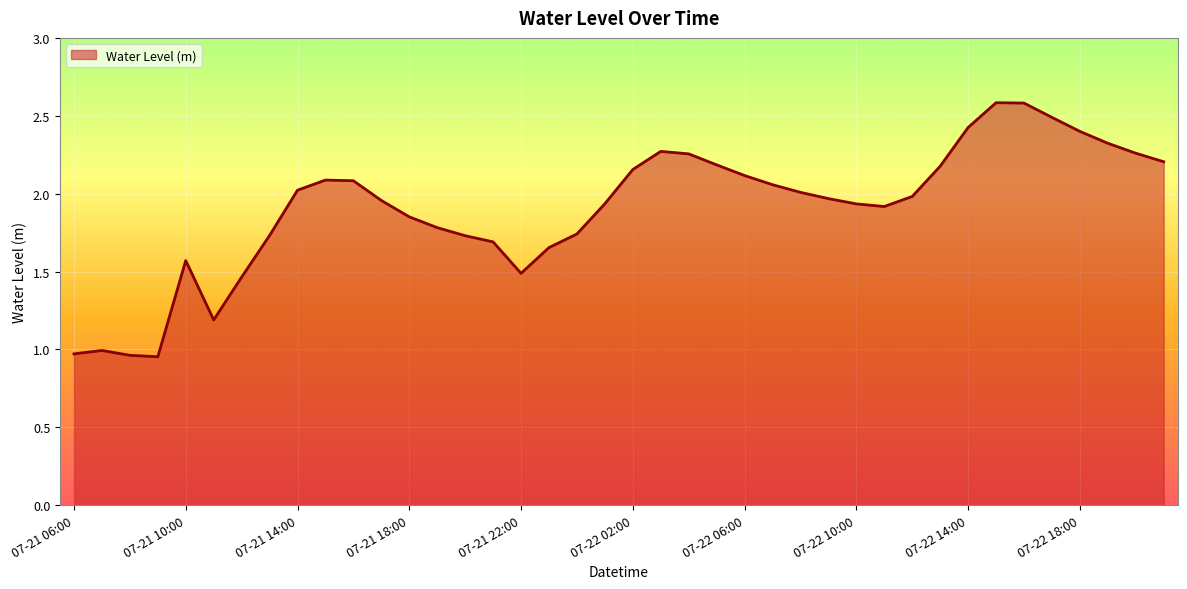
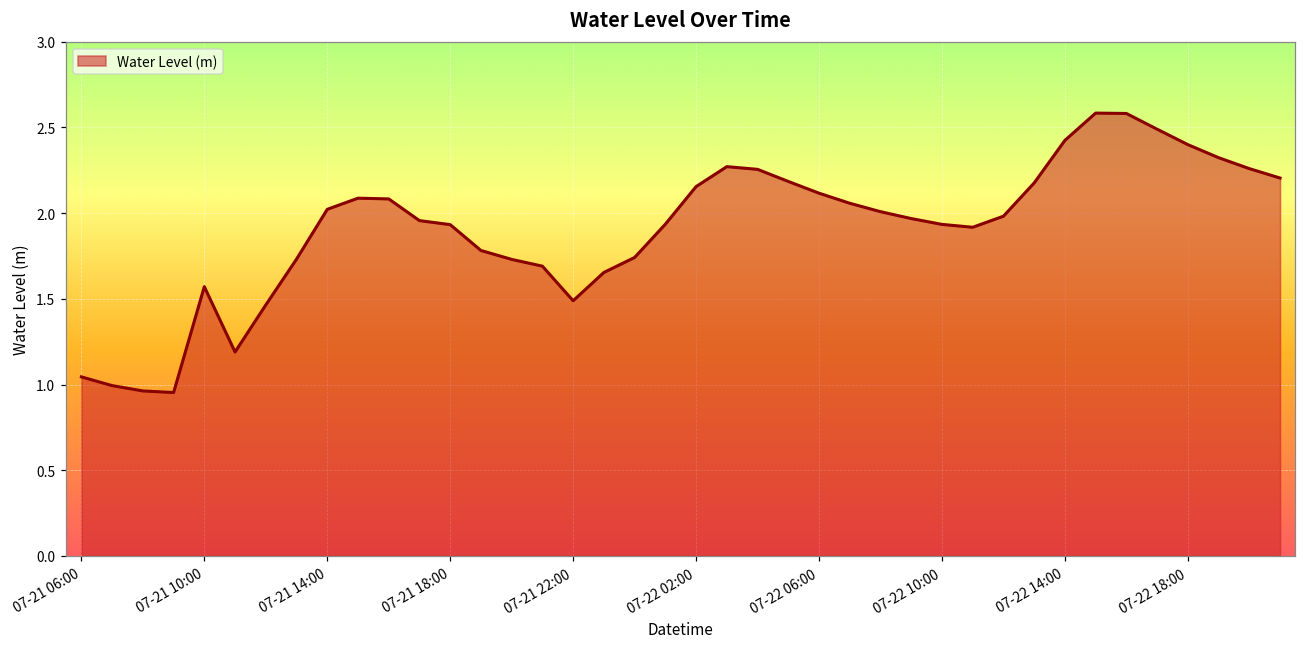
07-21 06:00: 0.97 -> 1.04
07-21 18:00: 1.85 -> 1.93
